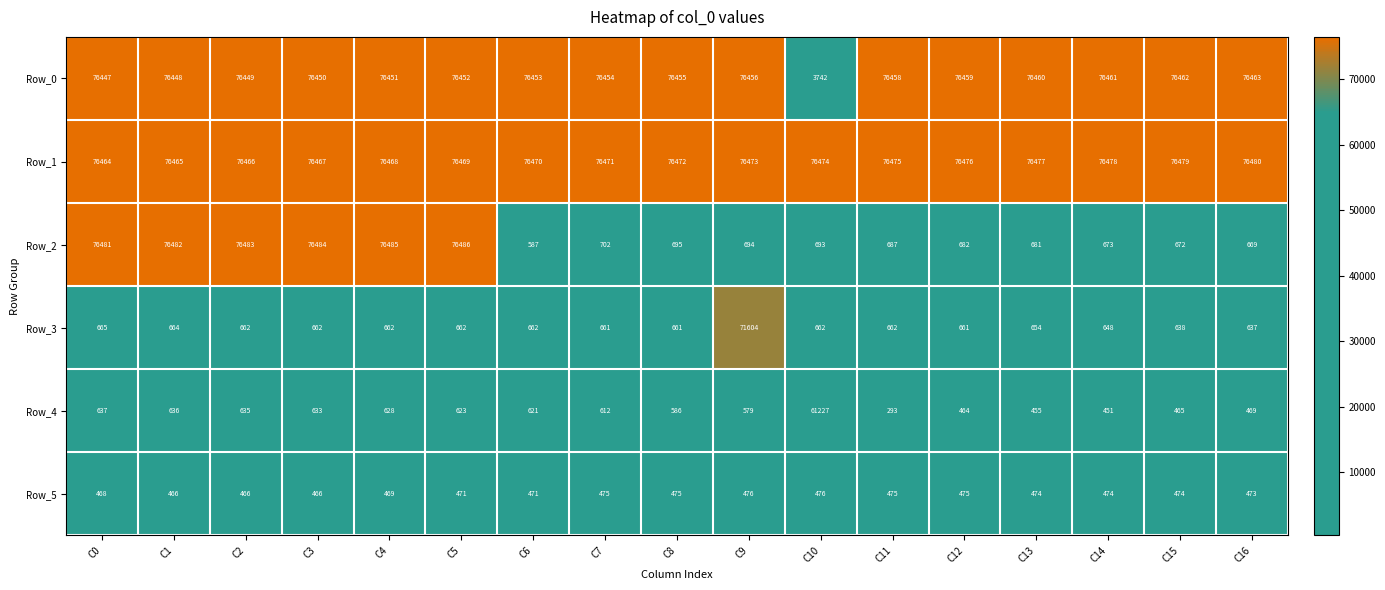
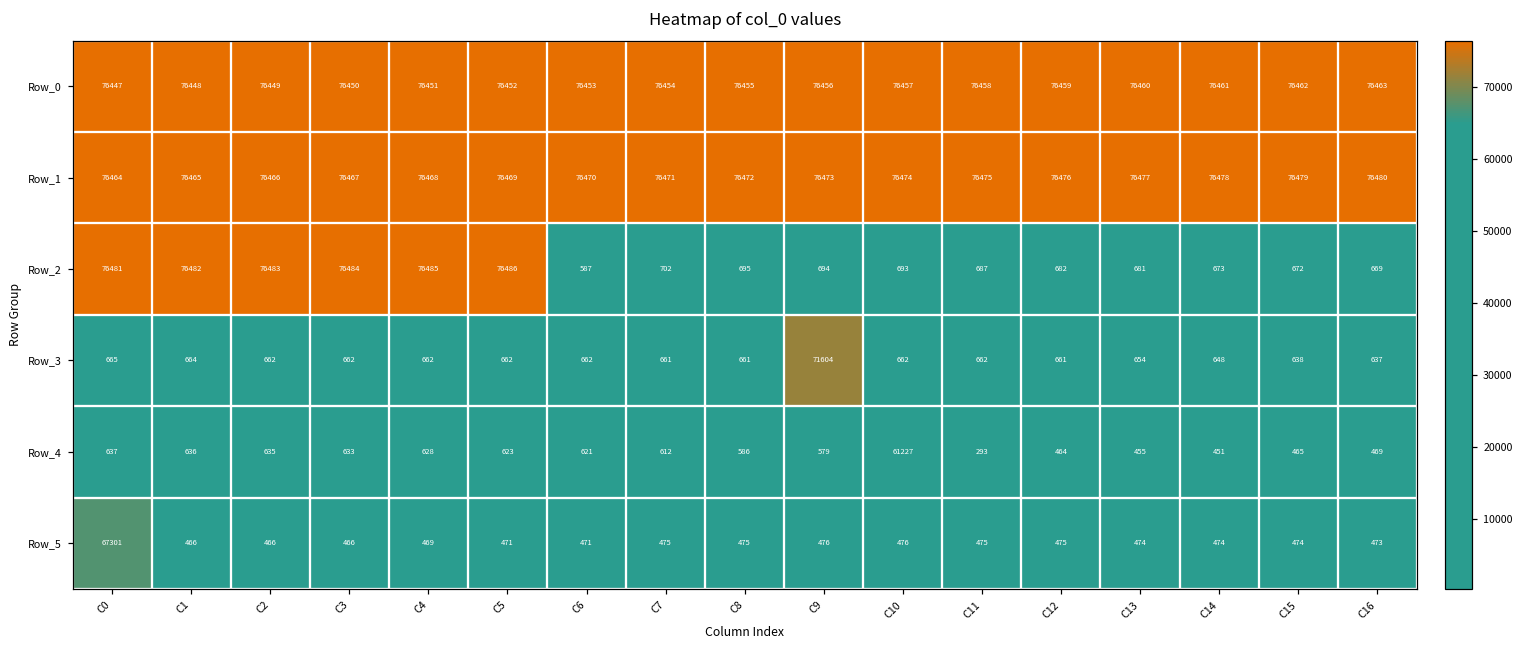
Row_0, C10: 3742 -> 76457
Row_5, C0: 468 -> 67301
